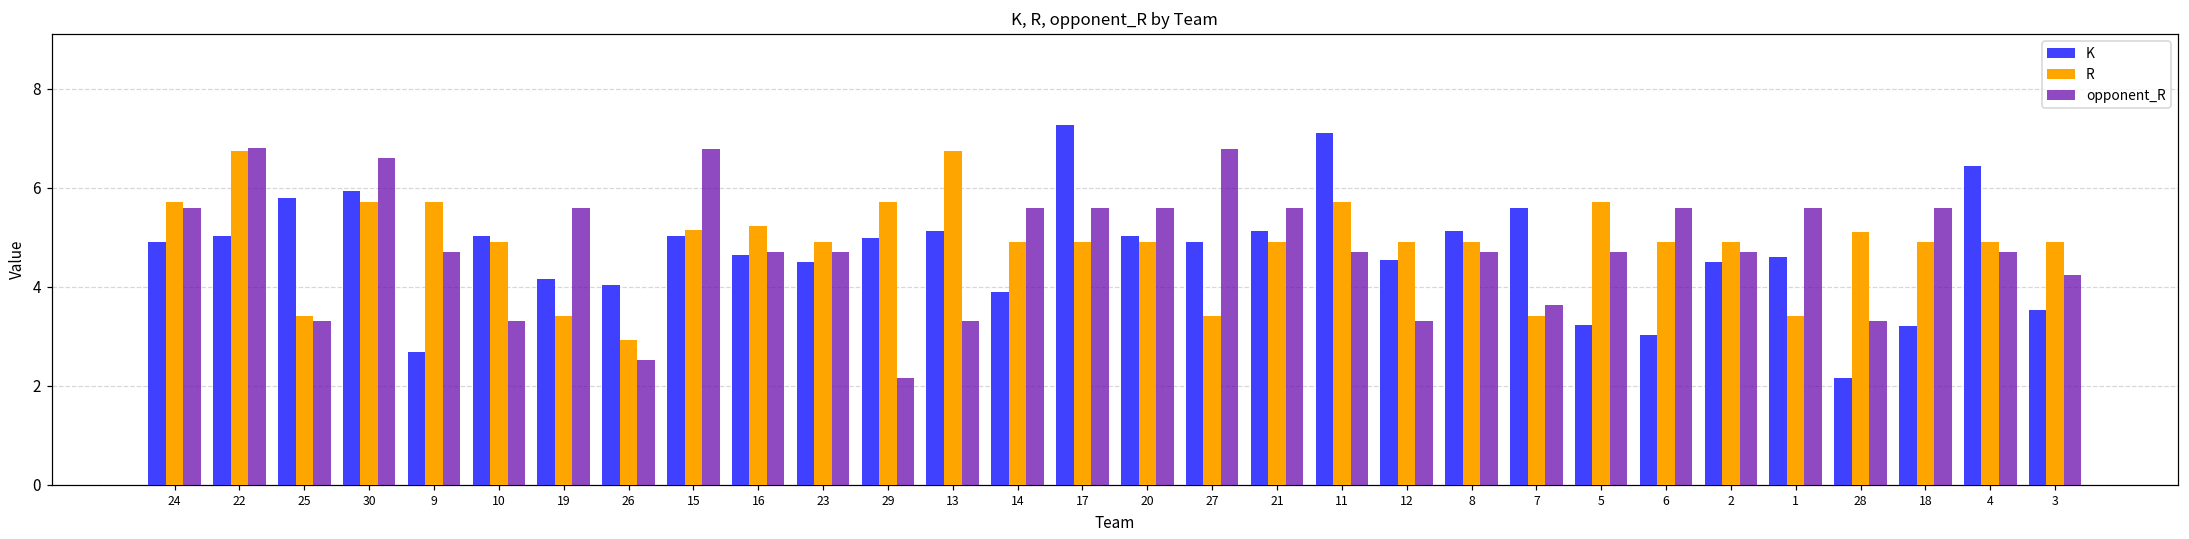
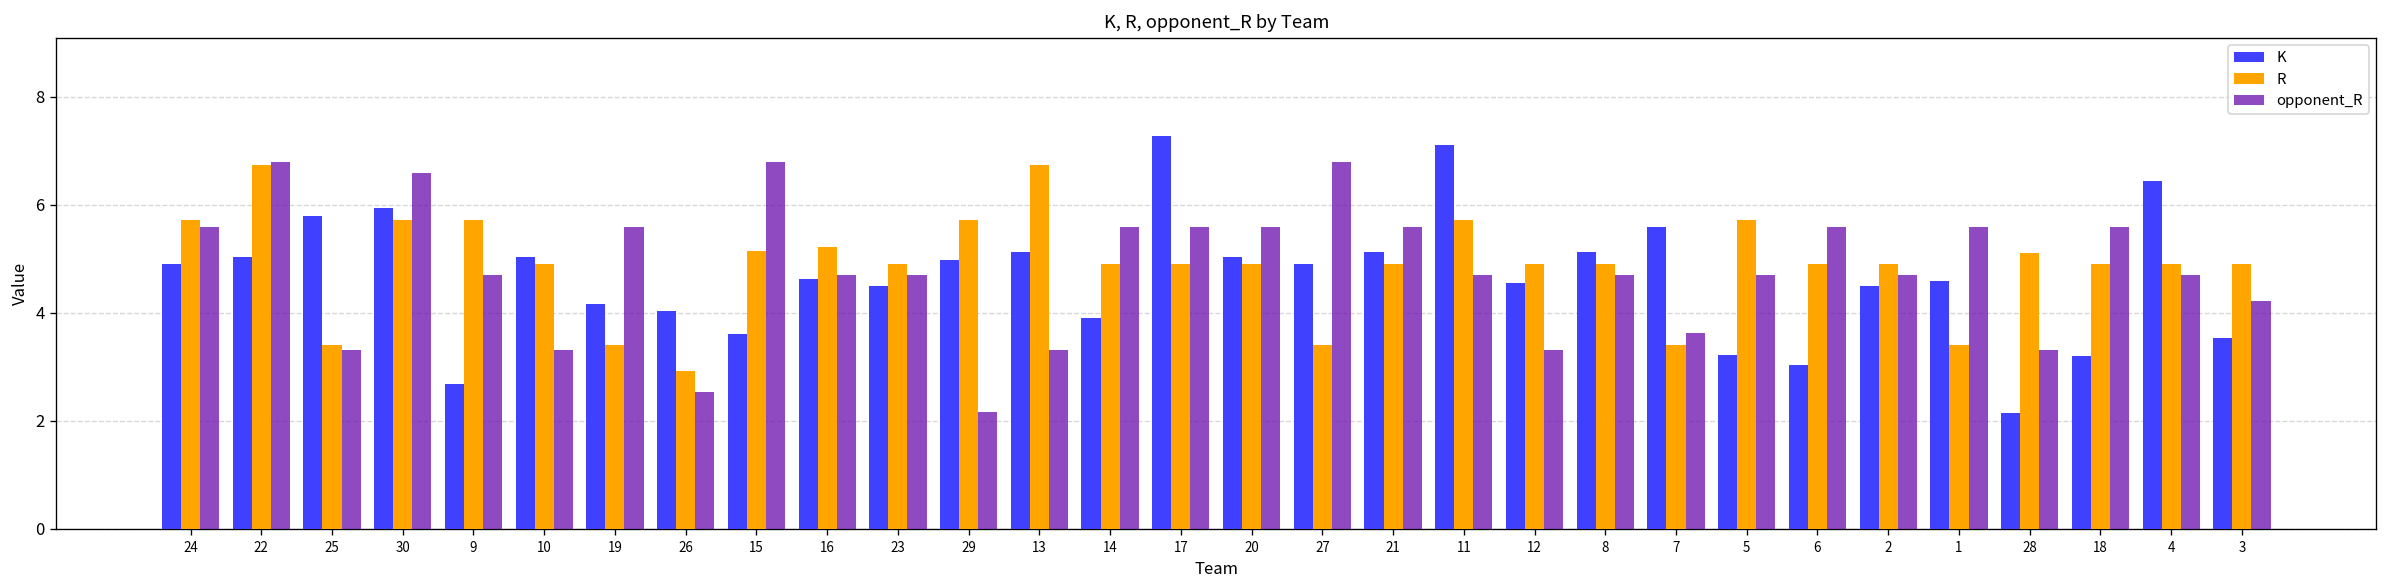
K, 15: 5.0 -> 3.6
